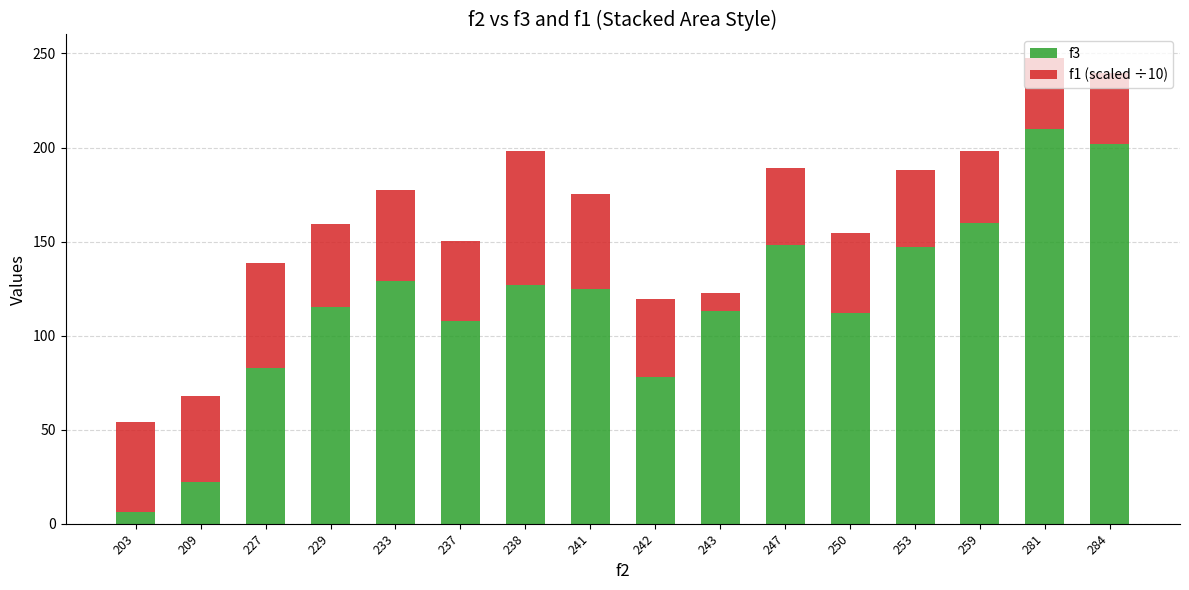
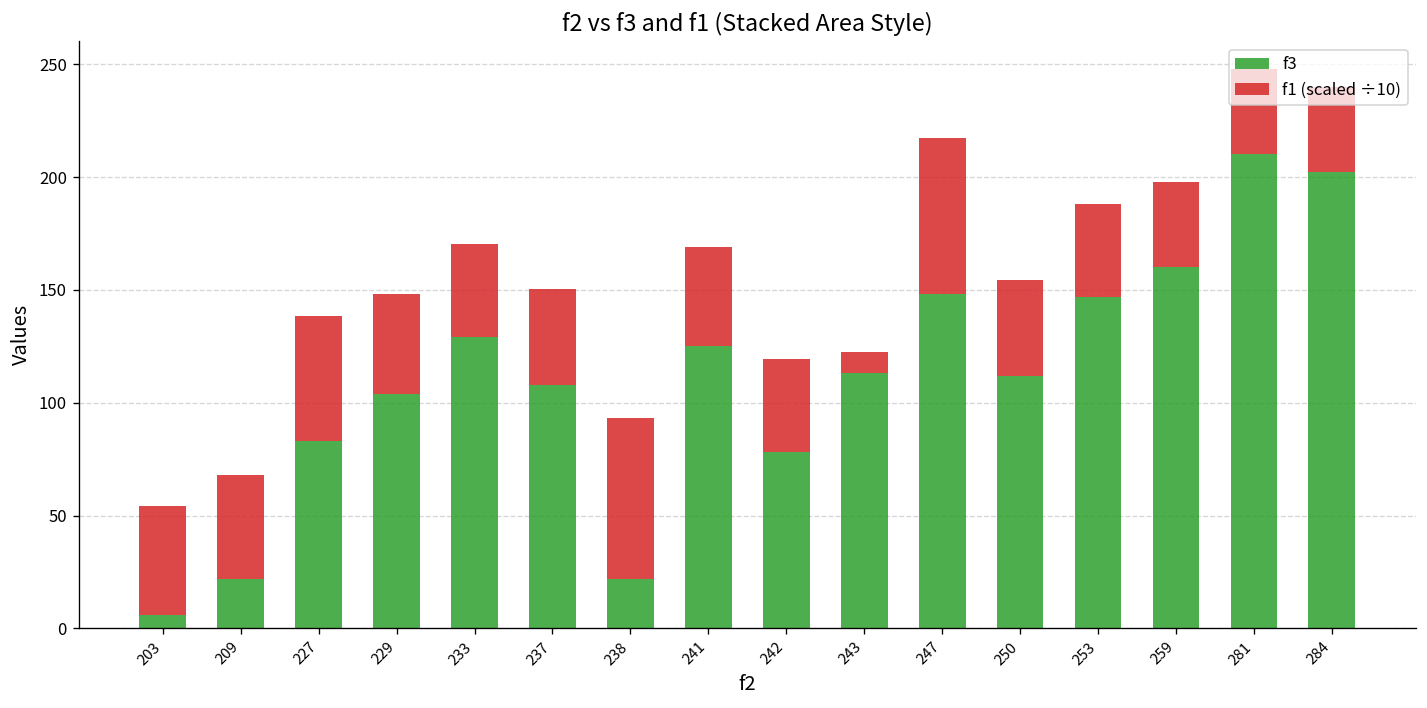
f3, 229: 115 -> 104
f1 (scaled ÷10), 233: 48 -> 42
f3, 238: 127 -> 22
f1 (scaled ÷10), 241: 50 -> 44
f1 (scaled ÷10), 247: 41 -> 69
